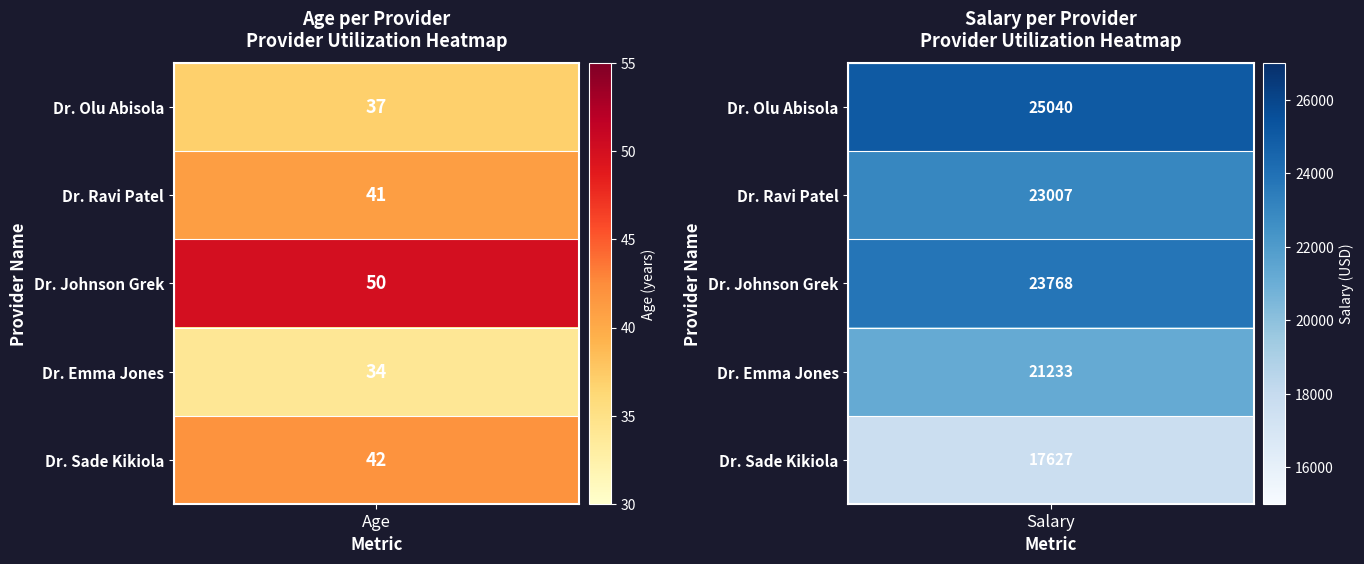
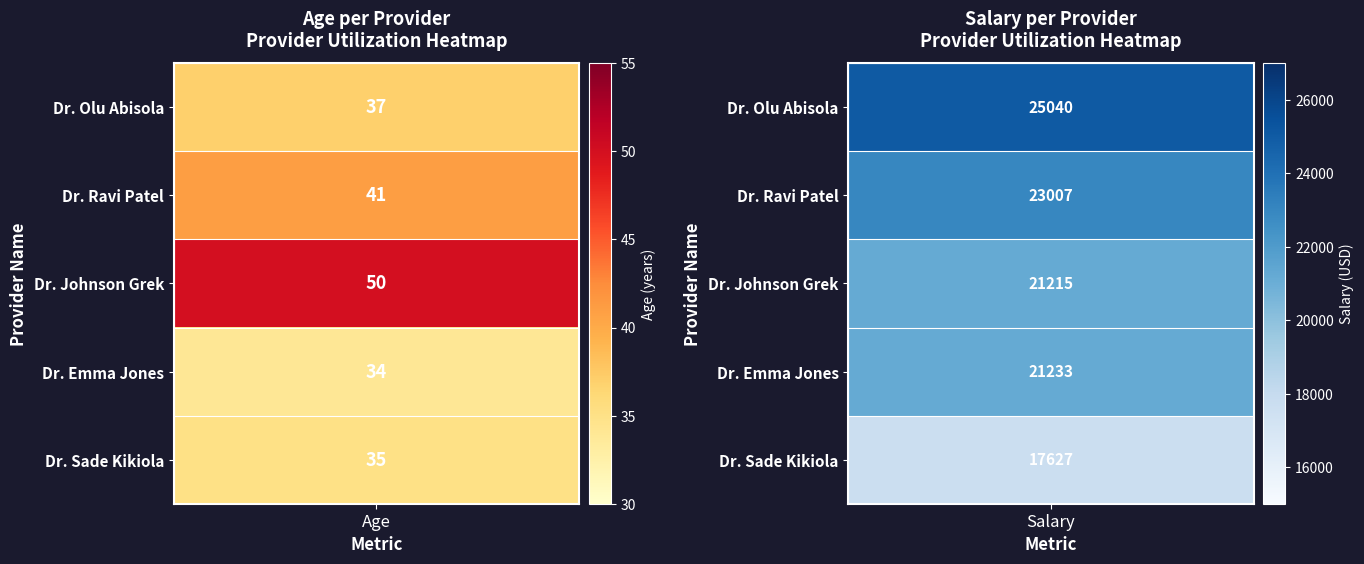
Age per Provider Provider Utilization Heatmap, Dr. Sade Kikiola, Age: 42 -> 35
Salary per Provider Provider Utilization Heatmap, Dr. Johnson Grek, Salary: 23768 -> 21215
